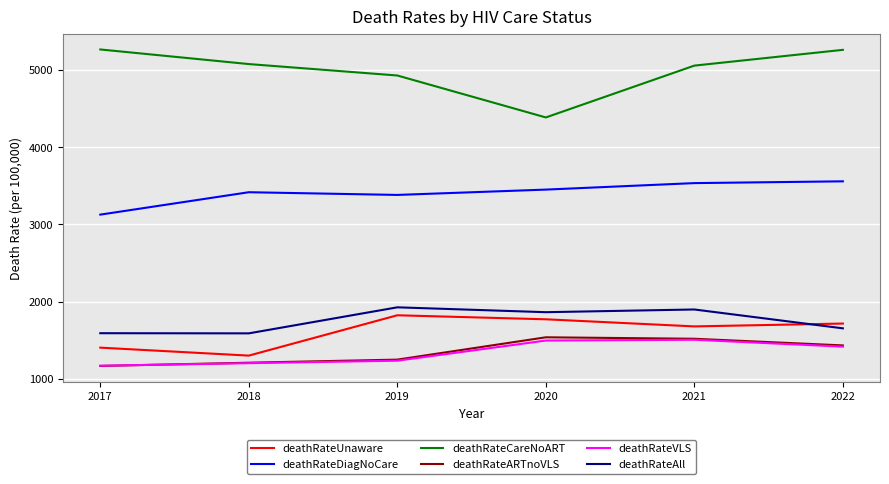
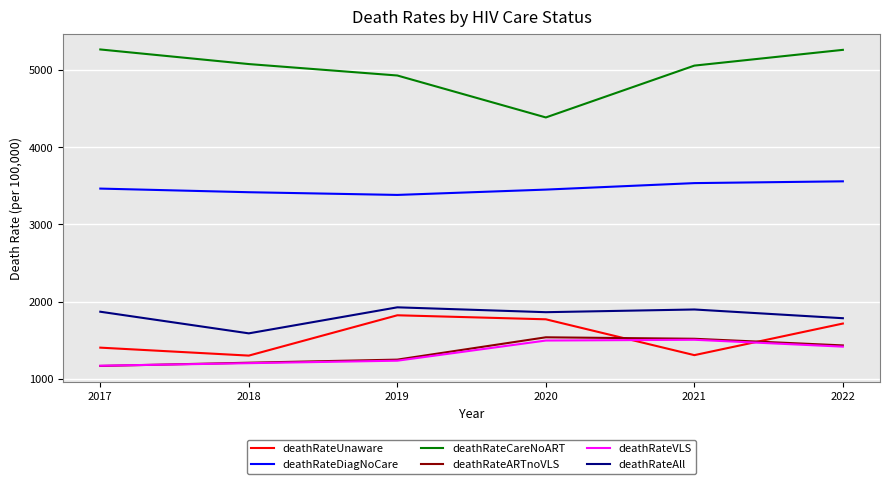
deathRateDiagNoCare, 2017: 3100 -> 3500
deathRateAll, 2017: 1600 -> 1900
deathRateUnaware, 2021: 1700 -> 1300
deathRateAll, 2022: 1700 -> 1800
